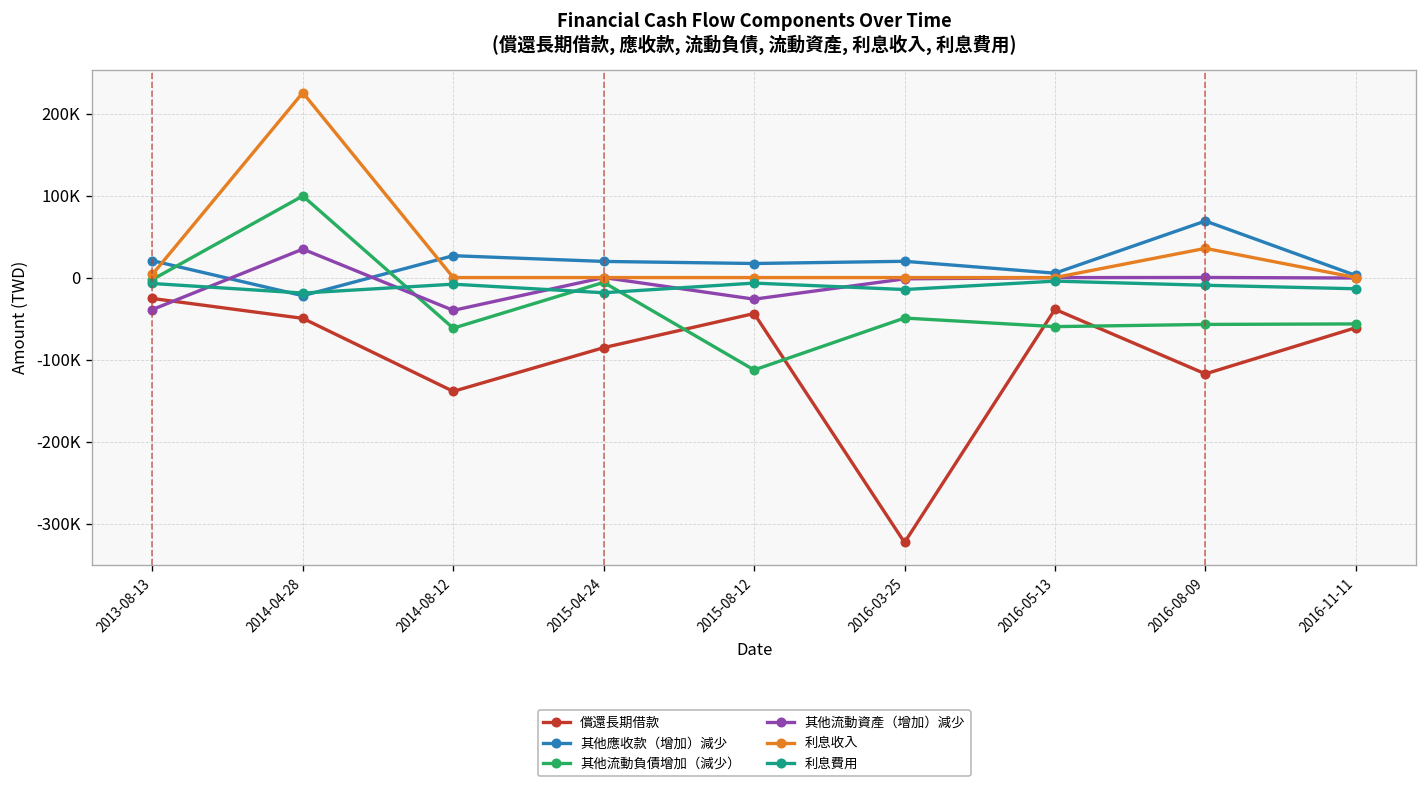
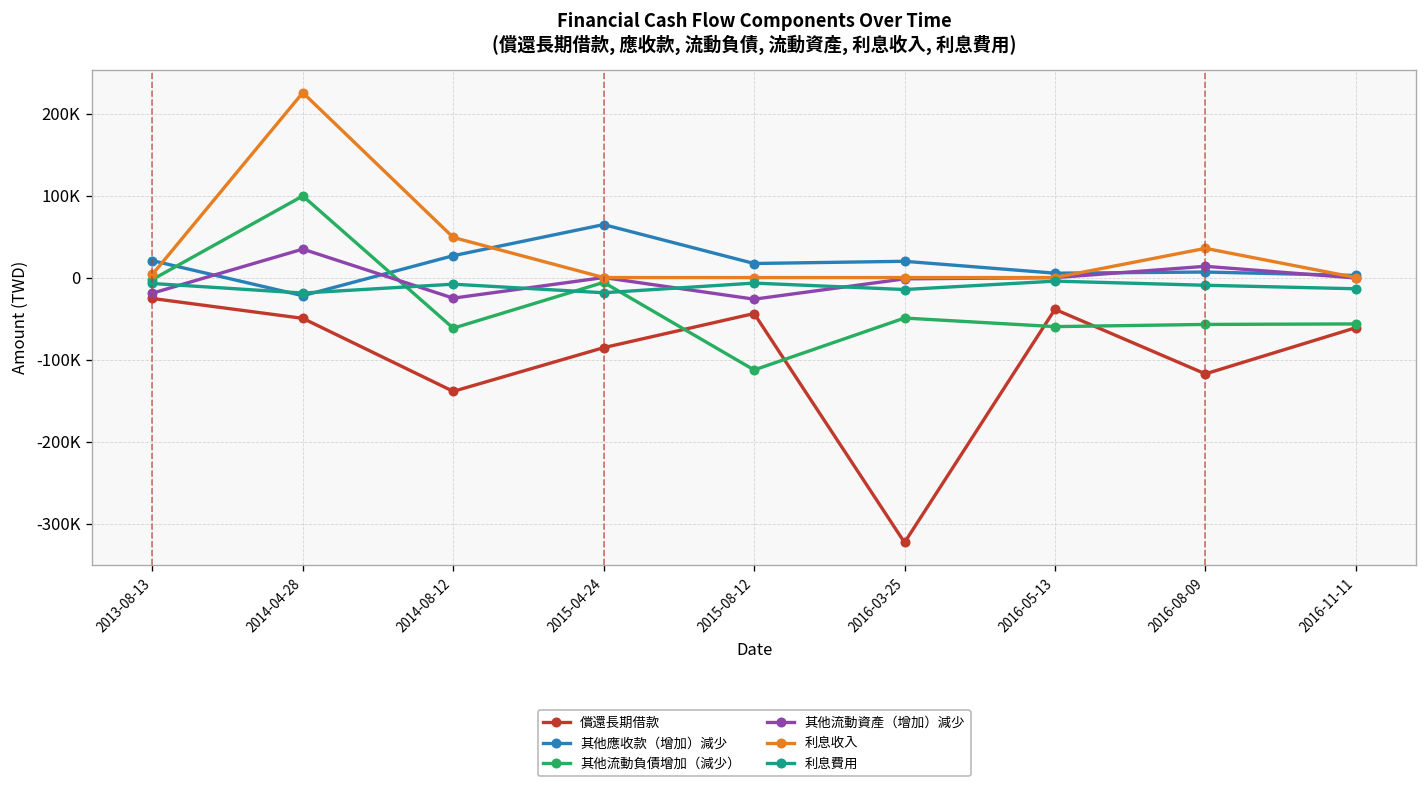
其他流動資產（增加）減少, 2013-08-13: -40000 -> -20000
其他流動資產（增加）減少, 2014-08-12: -40000 -> -30000
利息收入, 2014-08-12: 0 -> 50000
其他應收款（增加）減少, 2015-04-24: 20000 -> 60000
其他應收款（增加）減少, 2016-08-09: 70000 -> 10000
其他流動資產（增加）減少, 2016-08-09: 0 -> 10000
